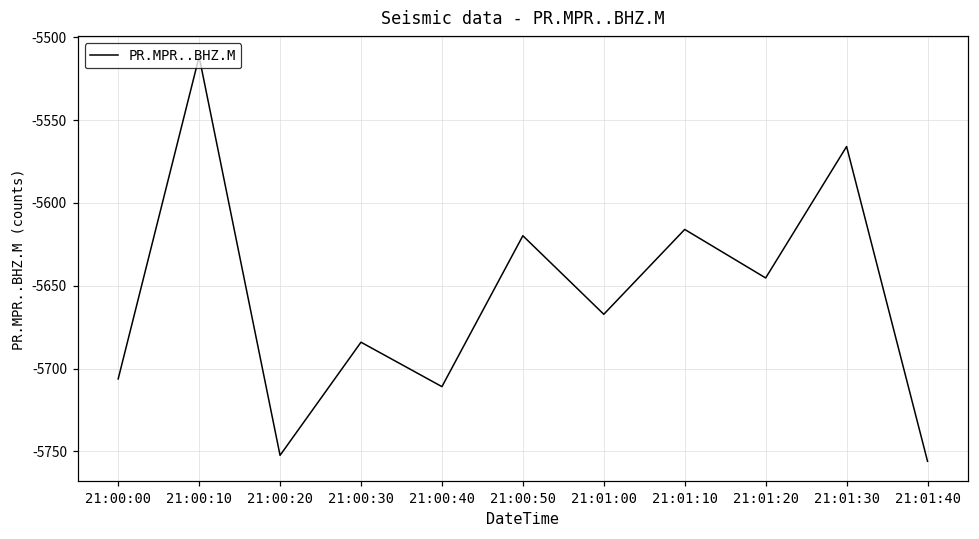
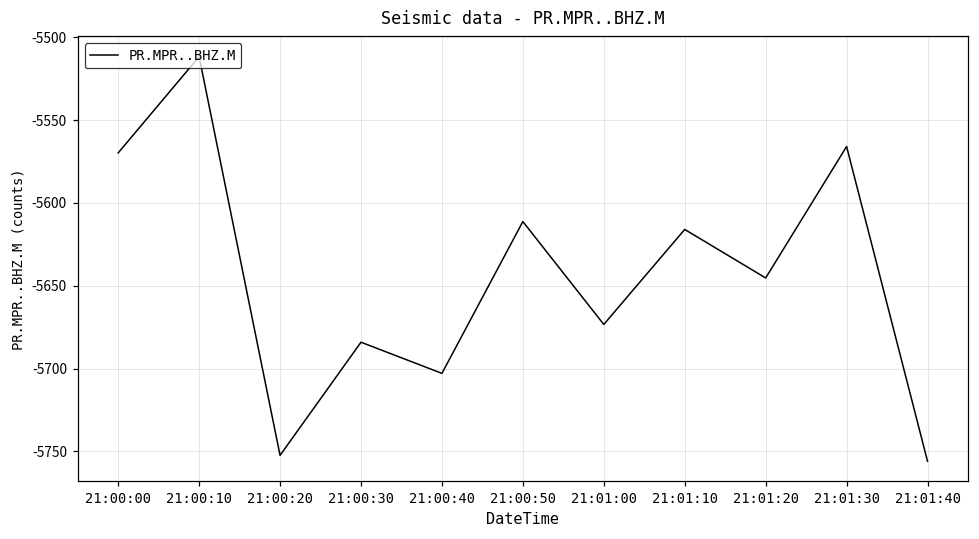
21:00:00: -5706 -> -5570
21:00:40: -5711 -> -5703
21:00:50: -5620 -> -5611
21:01:00: -5667 -> -5673
